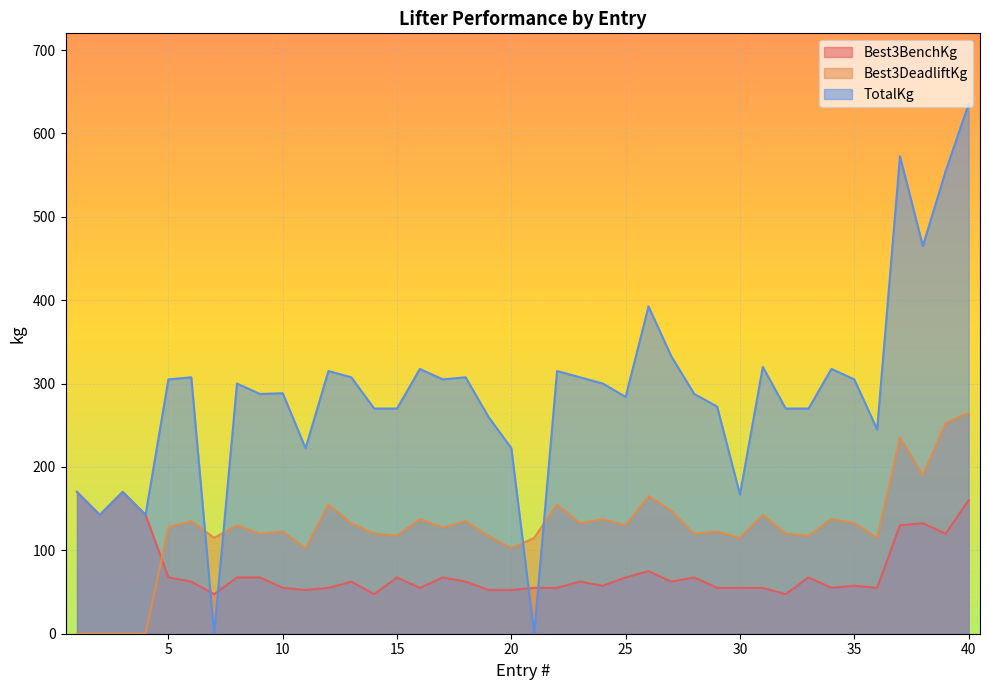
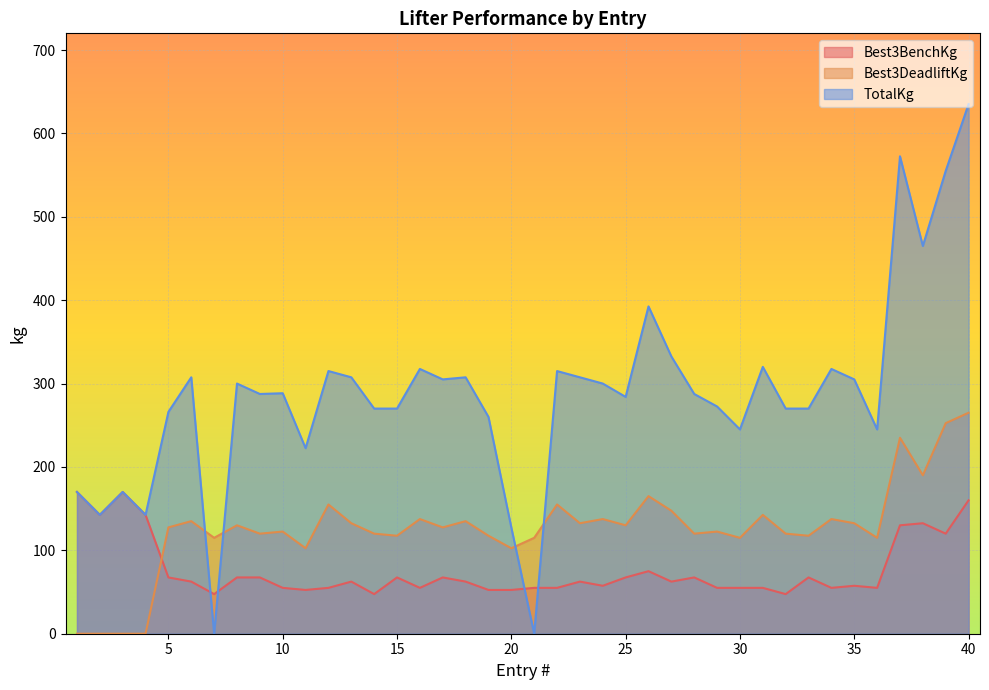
TotalKg, 5: 310 -> 270
TotalKg, 20: 220 -> 130
TotalKg, 30: 170 -> 250
